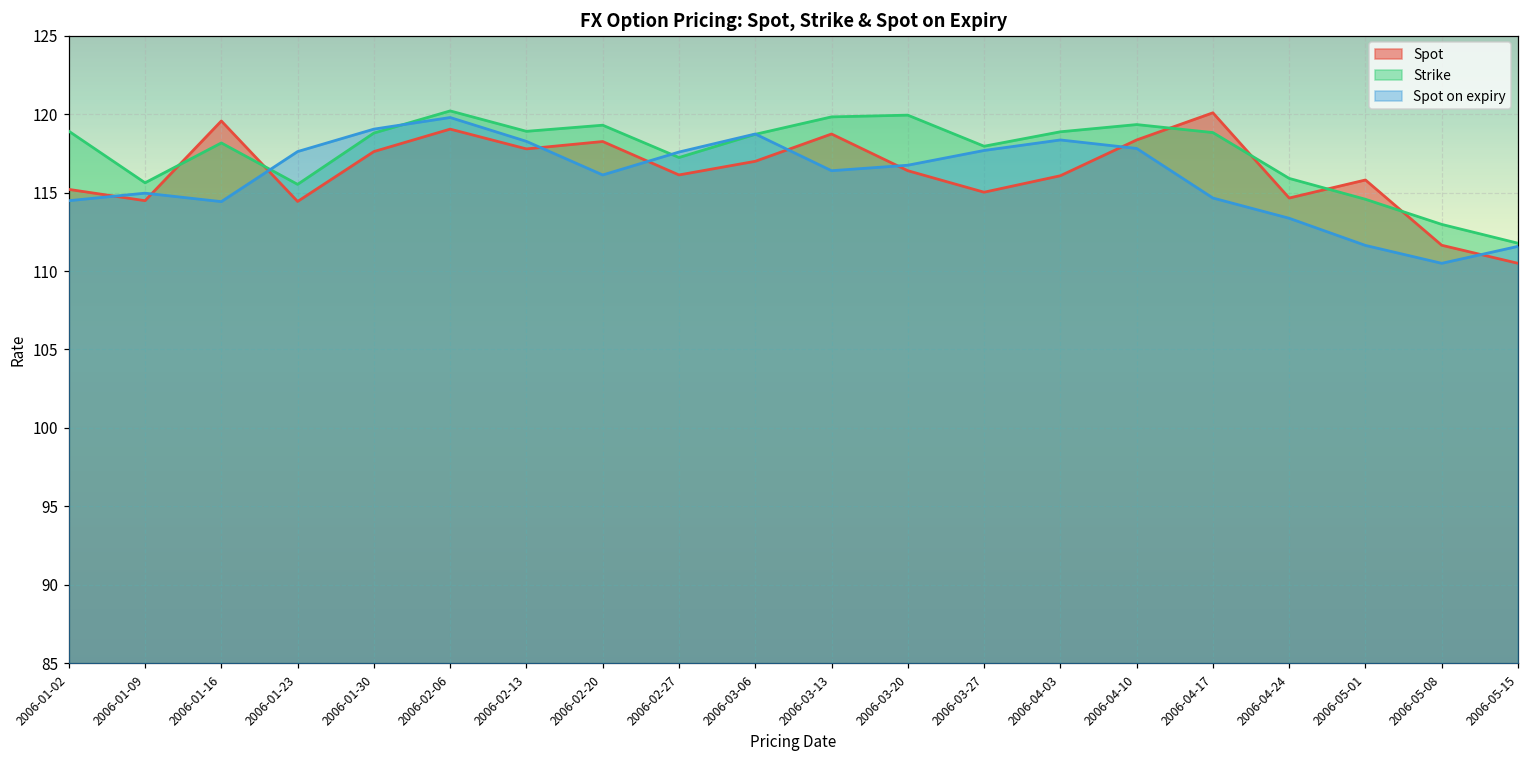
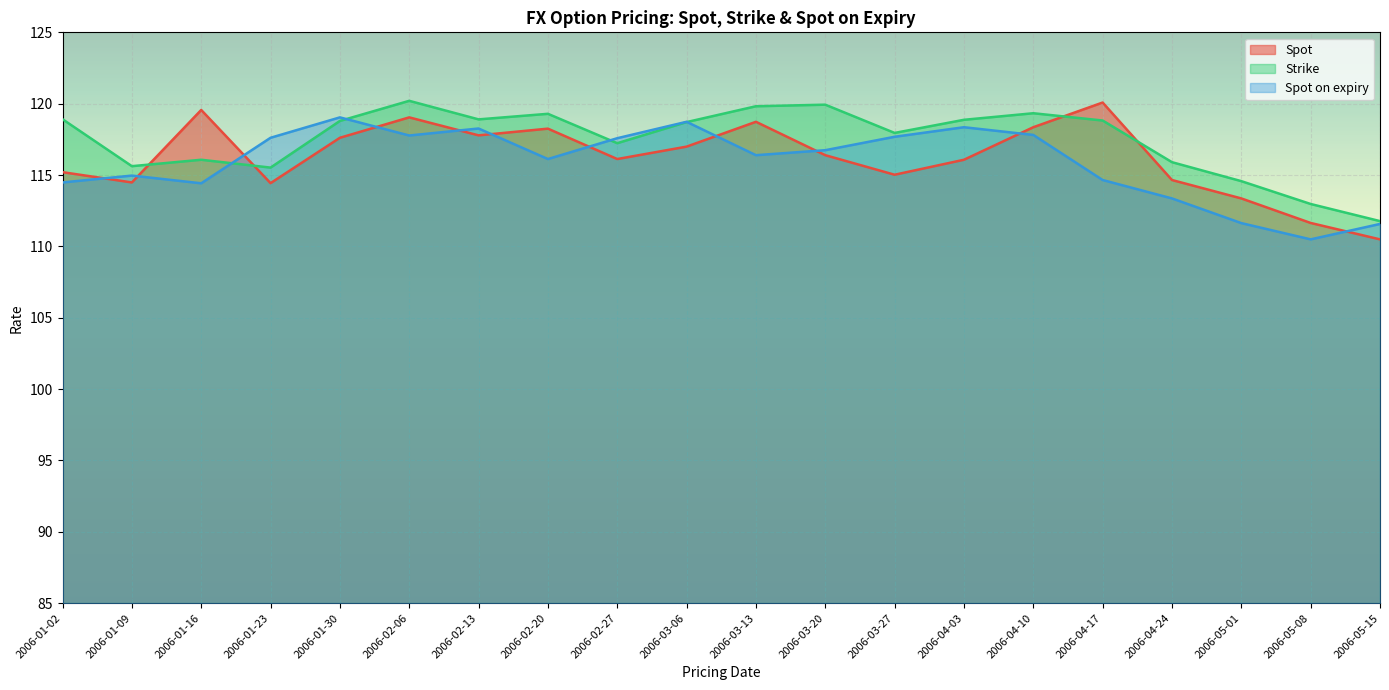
Strike, 2006-01-16: 118.2 -> 116.1
Spot on expiry, 2006-02-06: 119.8 -> 117.8
Spot, 2006-05-01: 115.8 -> 113.4
